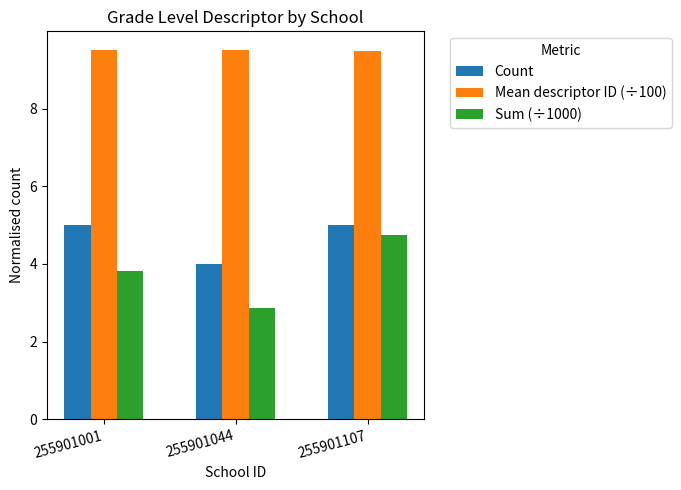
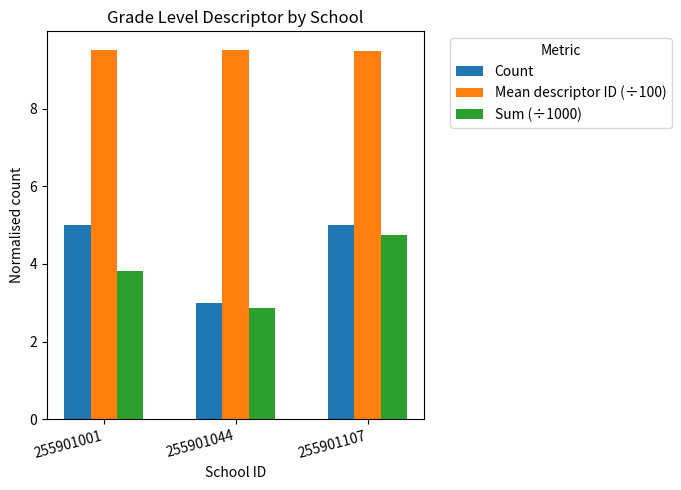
Count, 255901044: 4 -> 3
